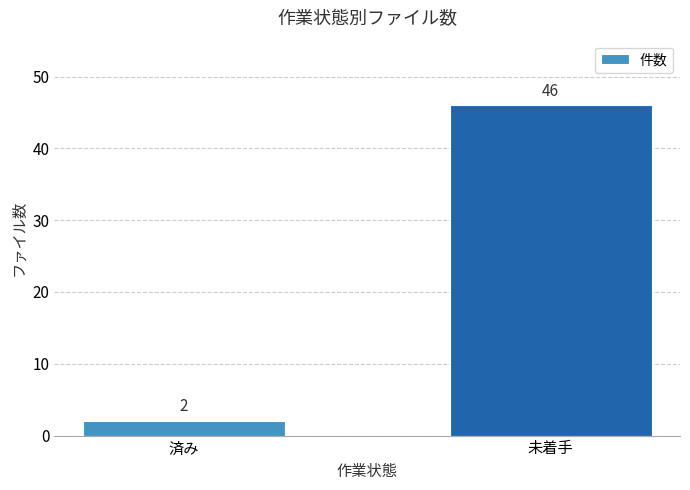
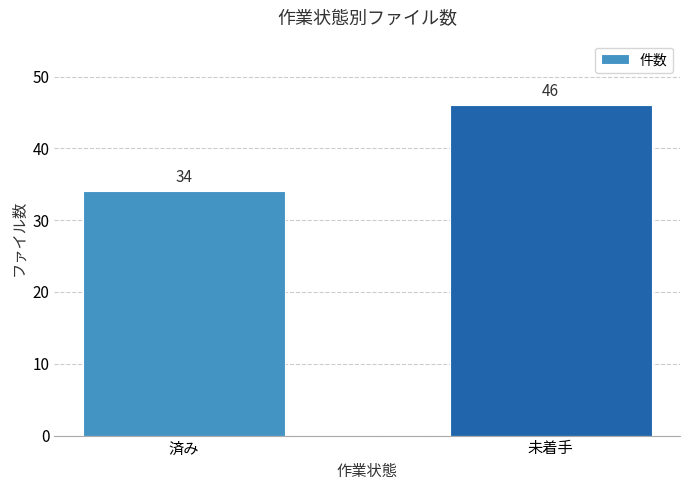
済み: 2 -> 34
